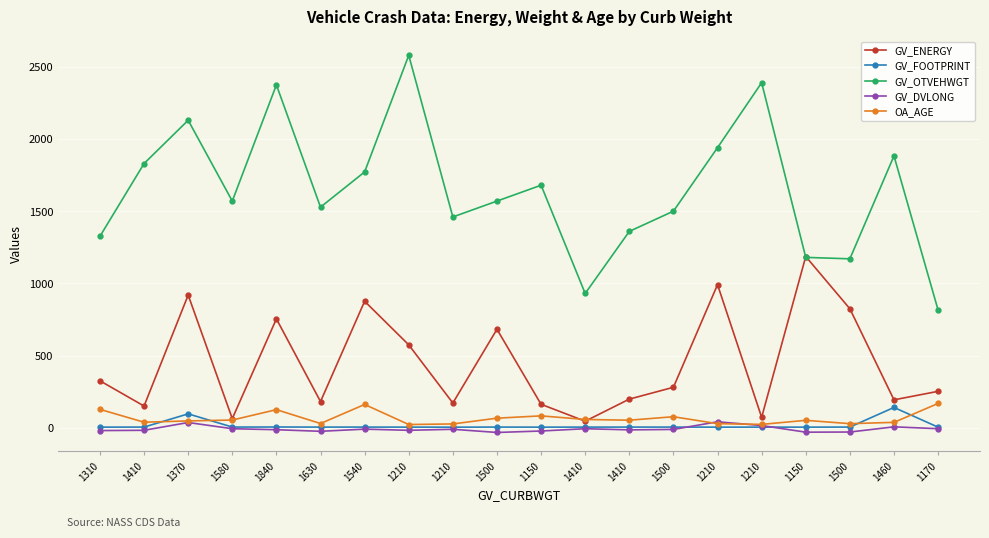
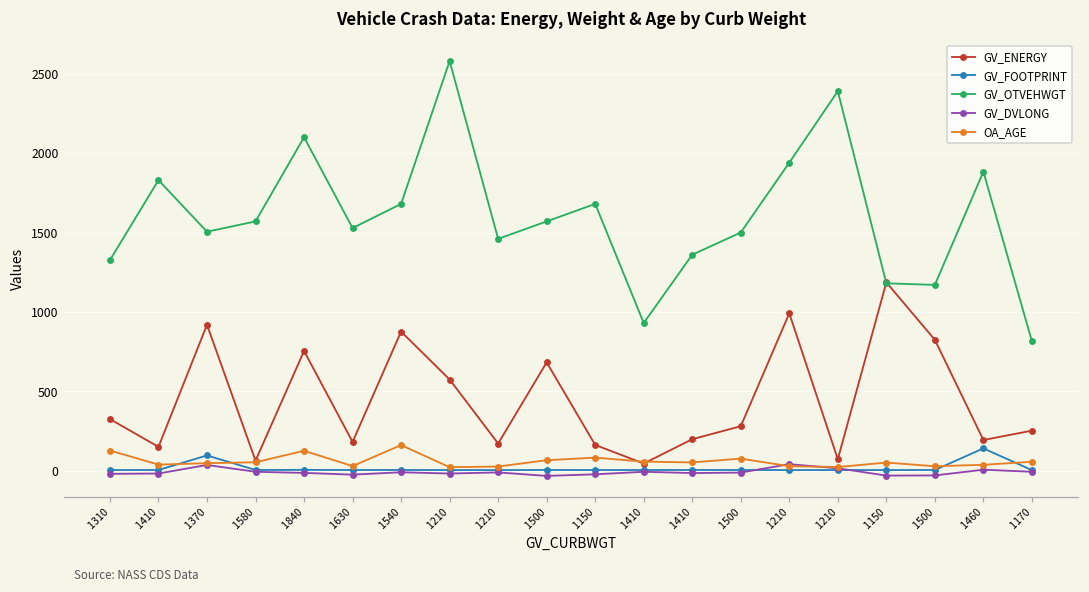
GV_OTVEHWGT, 1370: 2130 -> 1510
GV_OTVEHWGT, 1840: 2380 -> 2100
GV_OTVEHWGT, 1540: 1770 -> 1680
OA_AGE, 1170: 170 -> 60
